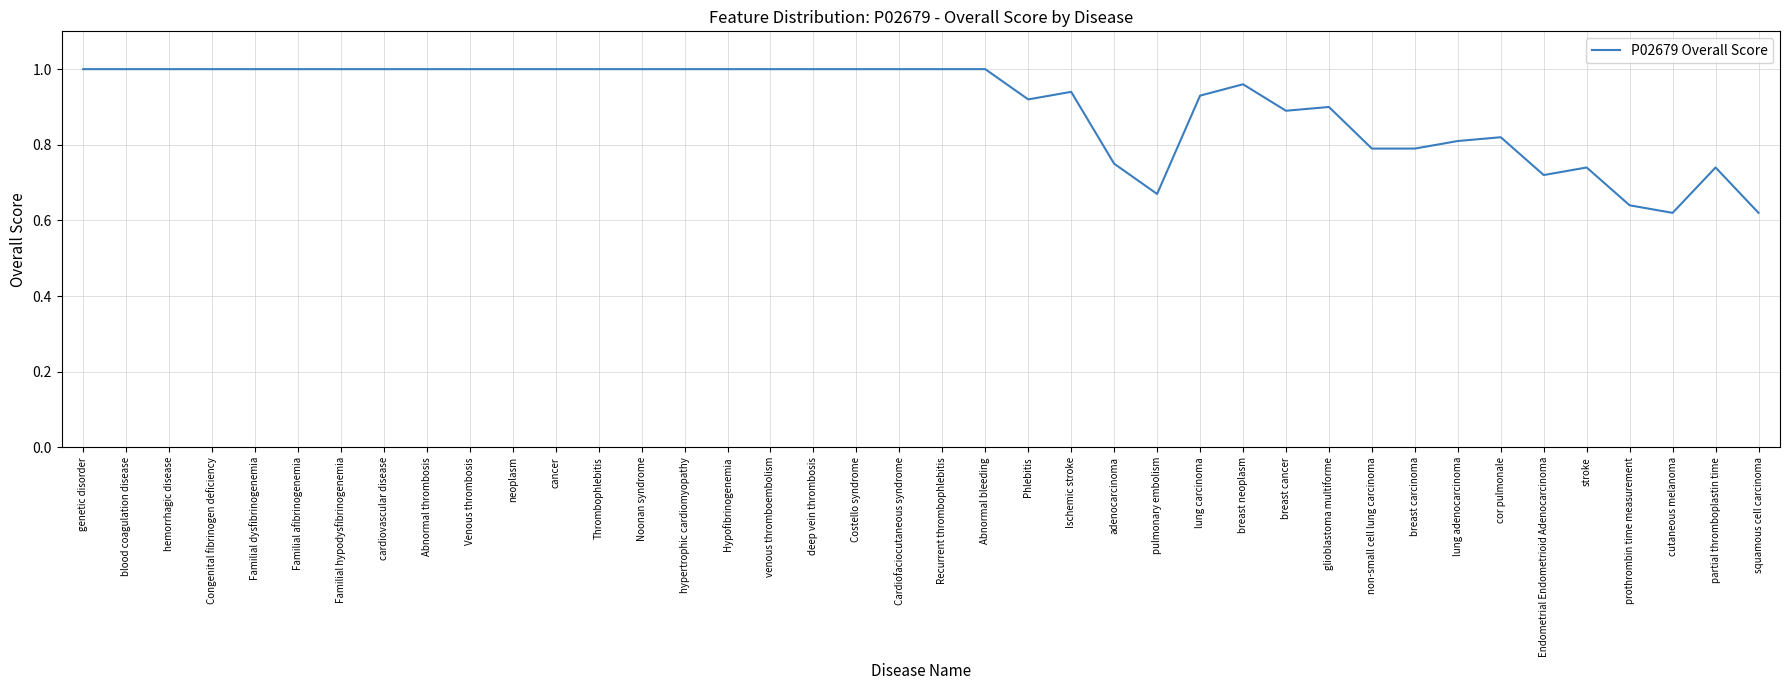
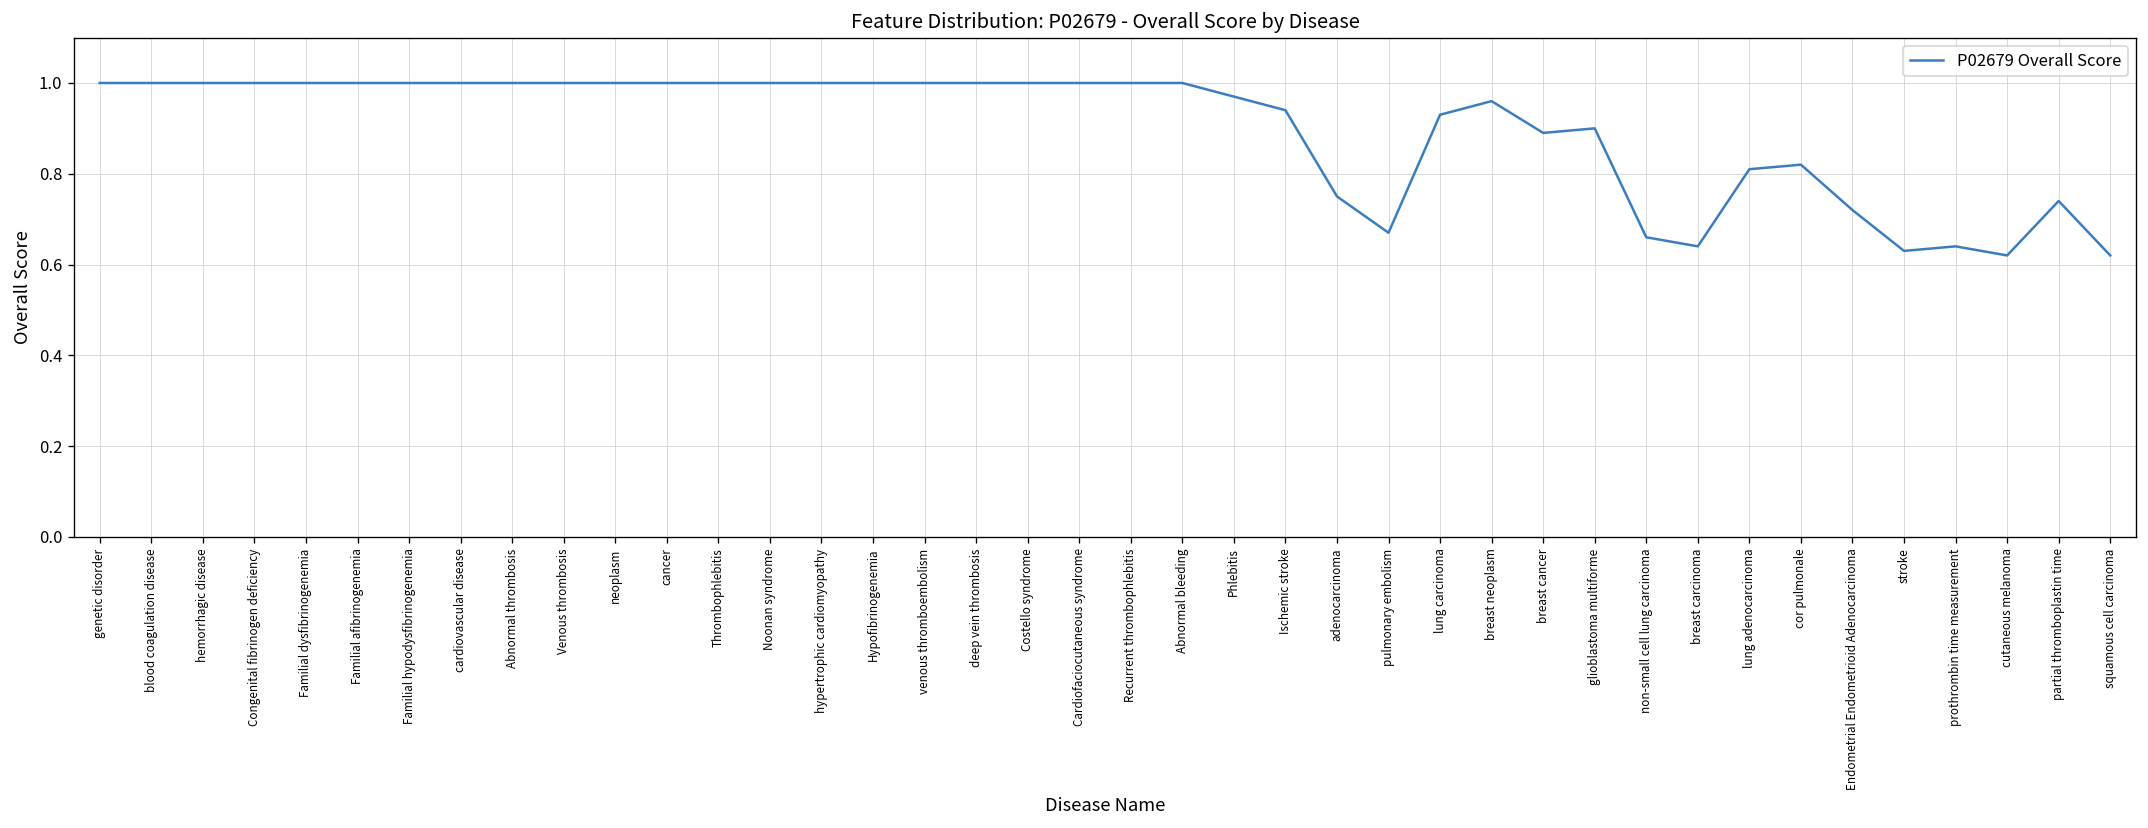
Phlebitis: 0.92 -> 0.97
non-small cell lung carcinoma: 0.79 -> 0.66
breast carcinoma: 0.79 -> 0.64
stroke: 0.74 -> 0.63
